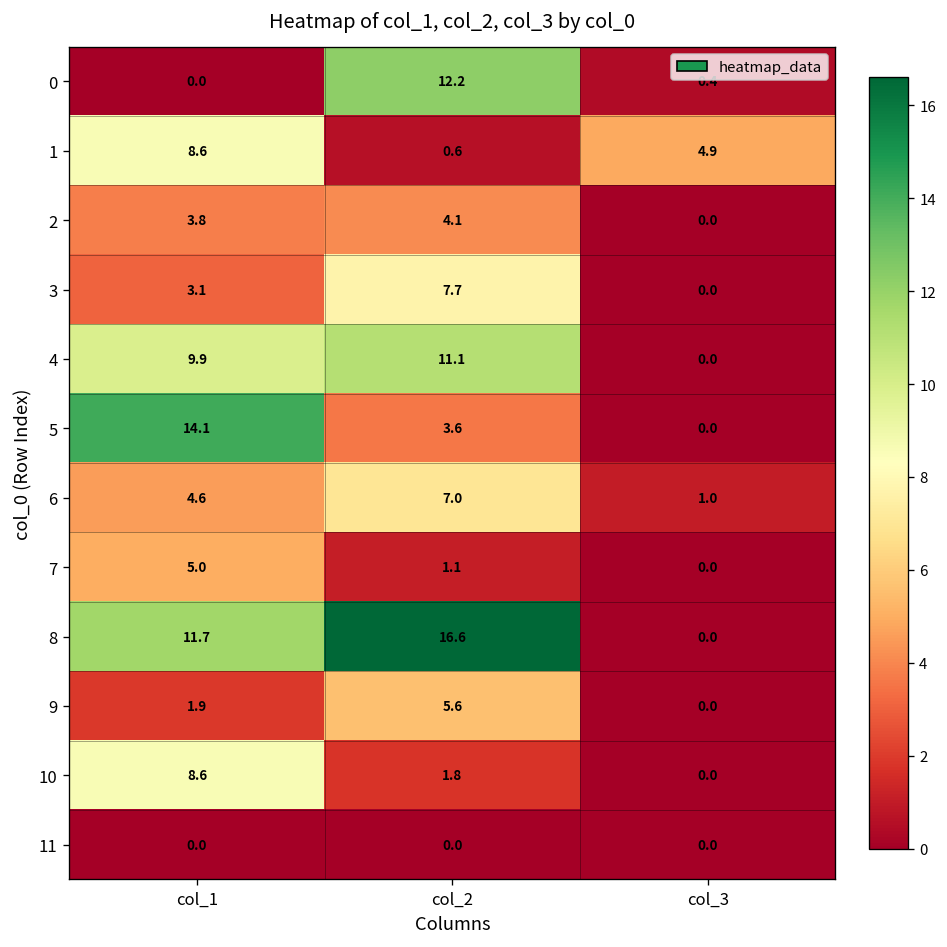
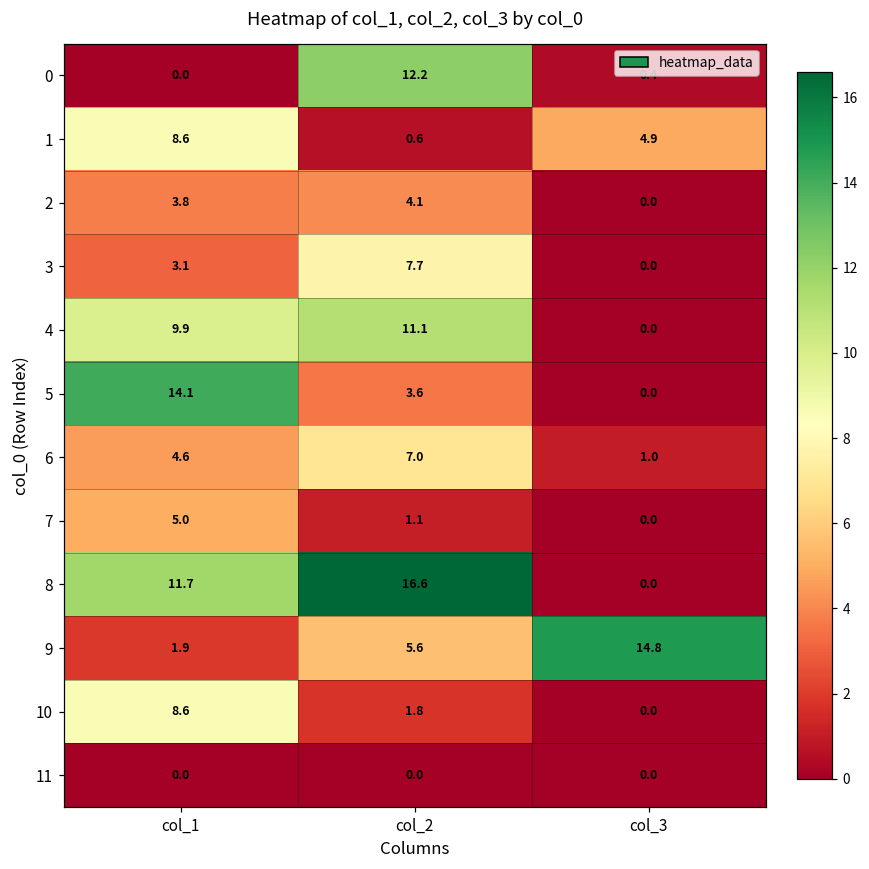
9, col_3: 0.0 -> 14.8
